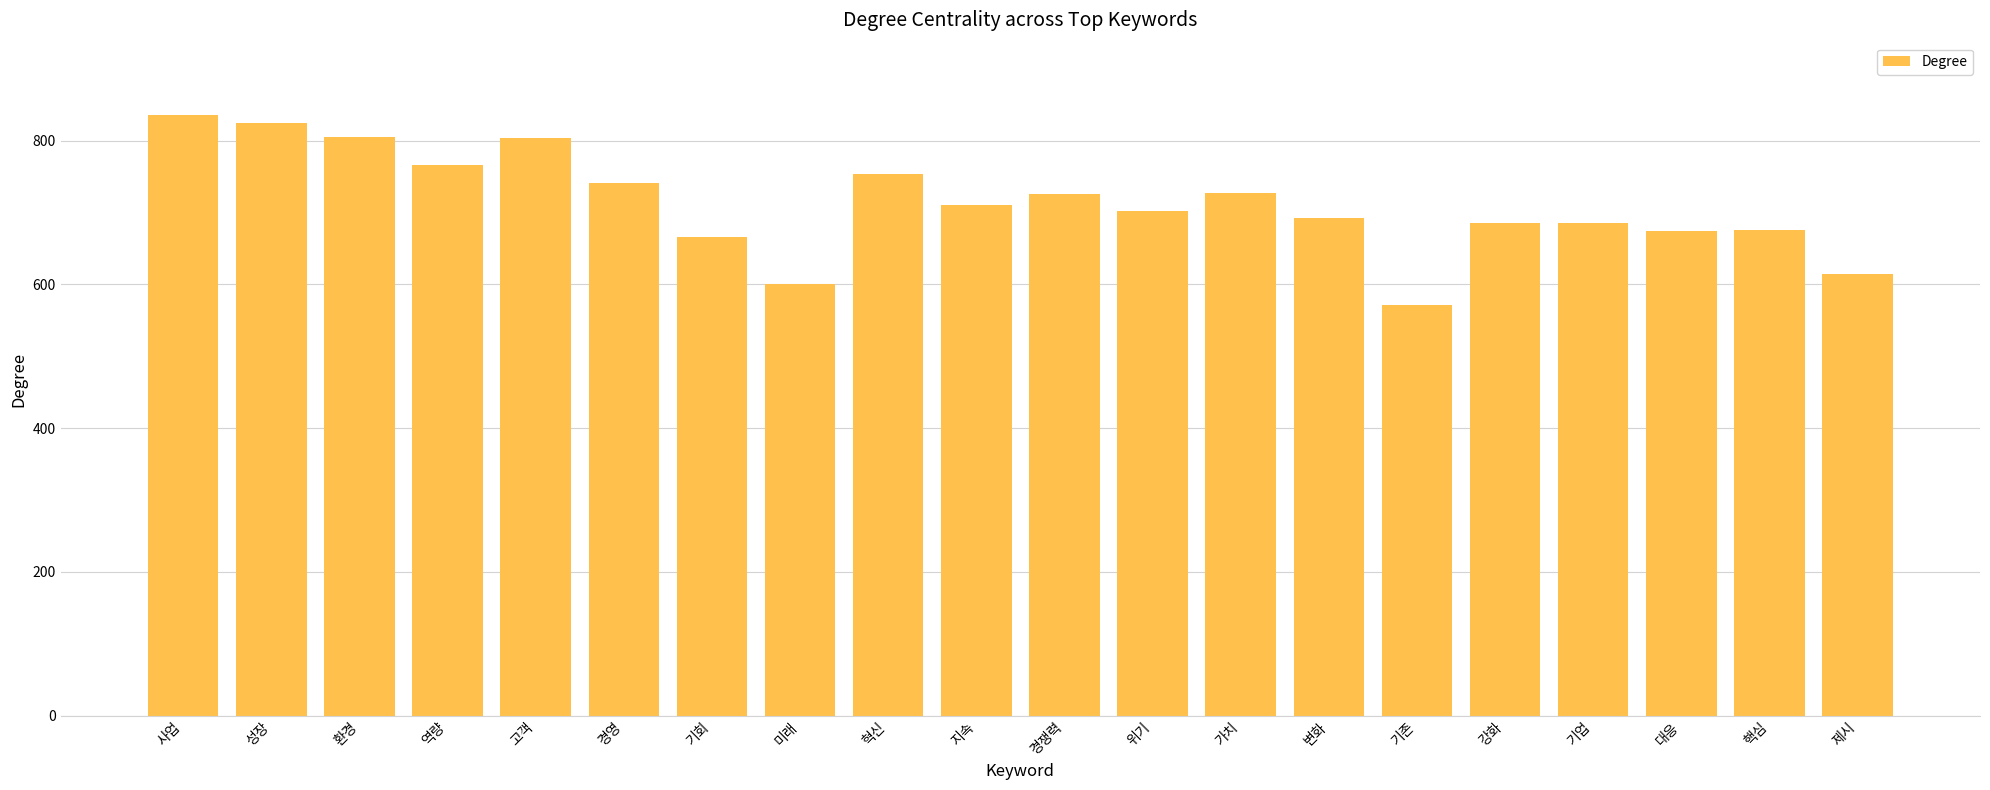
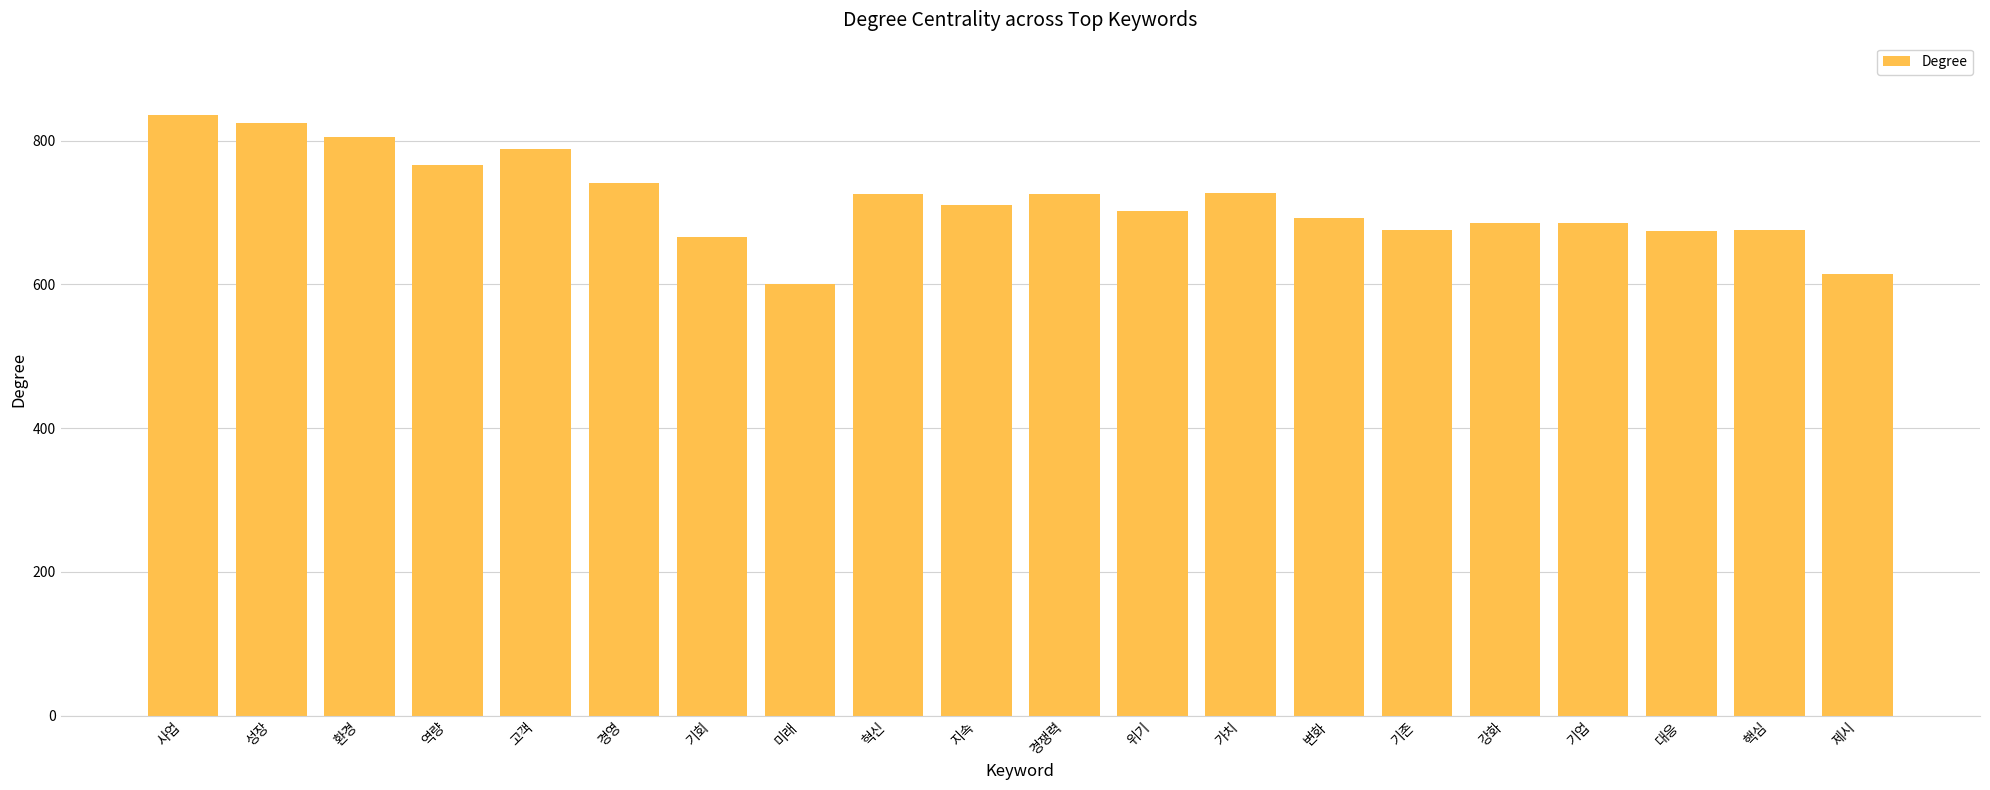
고객: 800 -> 790
혁신: 750 -> 730
기존: 570 -> 680
